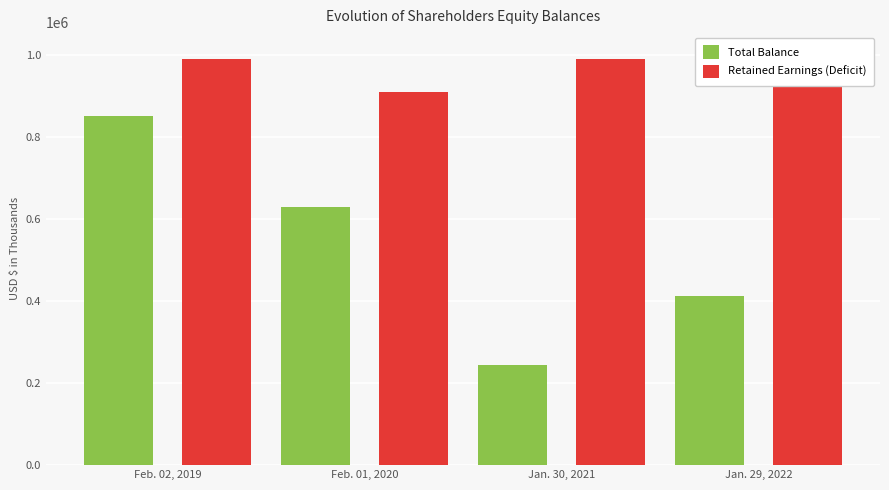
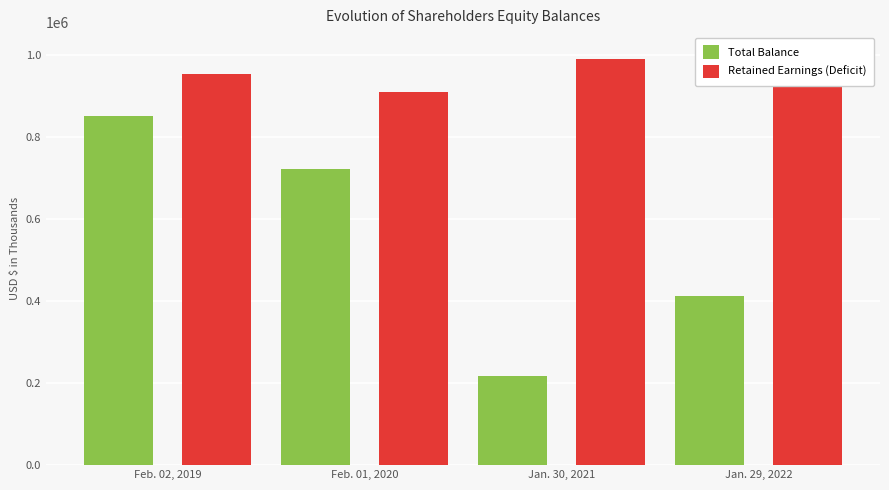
Retained Earnings (Deficit), Feb. 02, 2019: 990000 -> 950000
Total Balance, Feb. 01, 2020: 630000 -> 720000
Total Balance, Jan. 30, 2021: 240000 -> 220000
